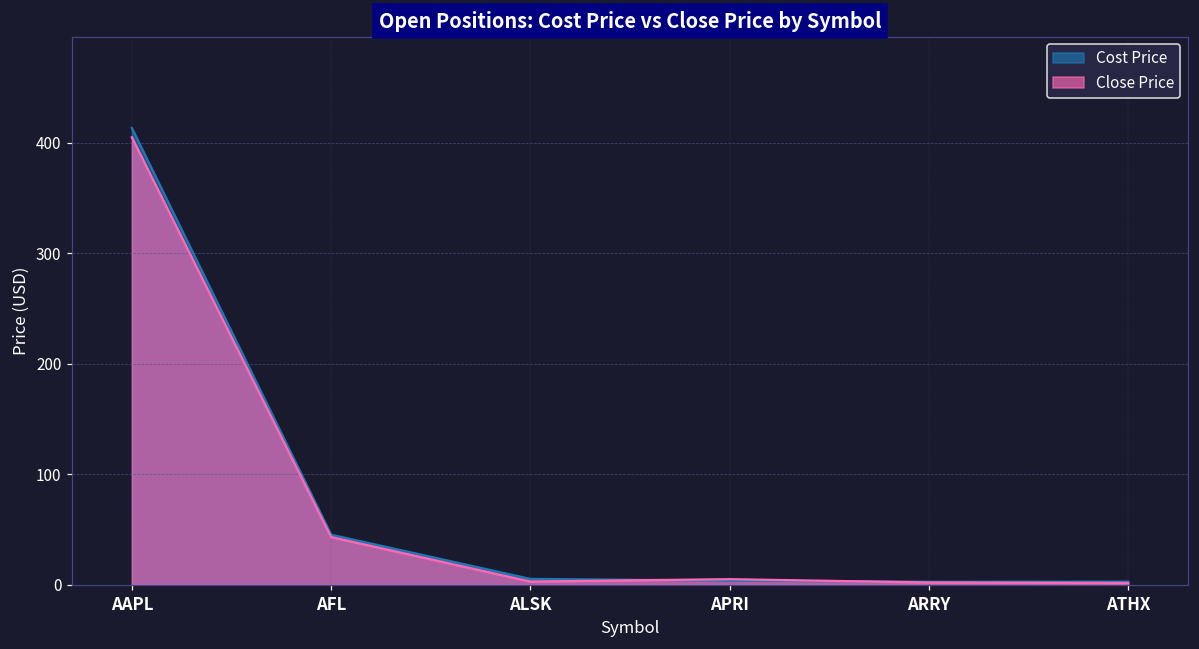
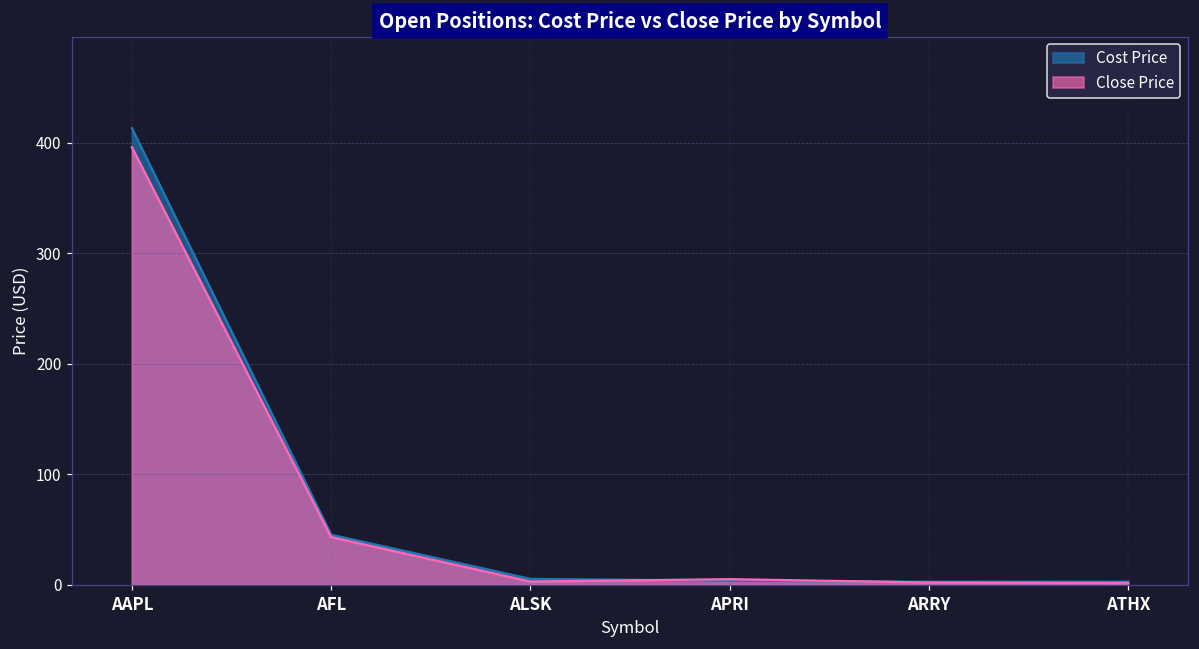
Close Price, AAPL: 405 -> 396
